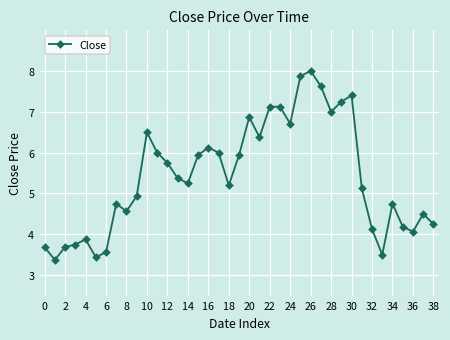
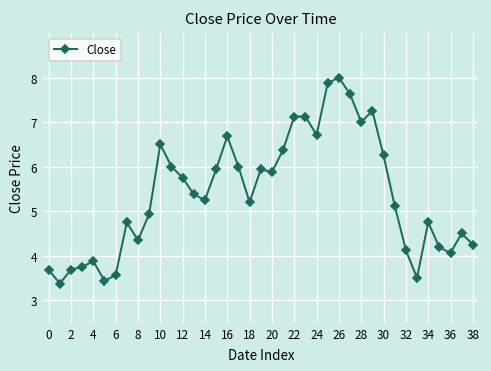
8: 4.6 -> 4.3
16: 6.1 -> 6.7
20: 6.9 -> 5.9
30: 7.4 -> 6.3
